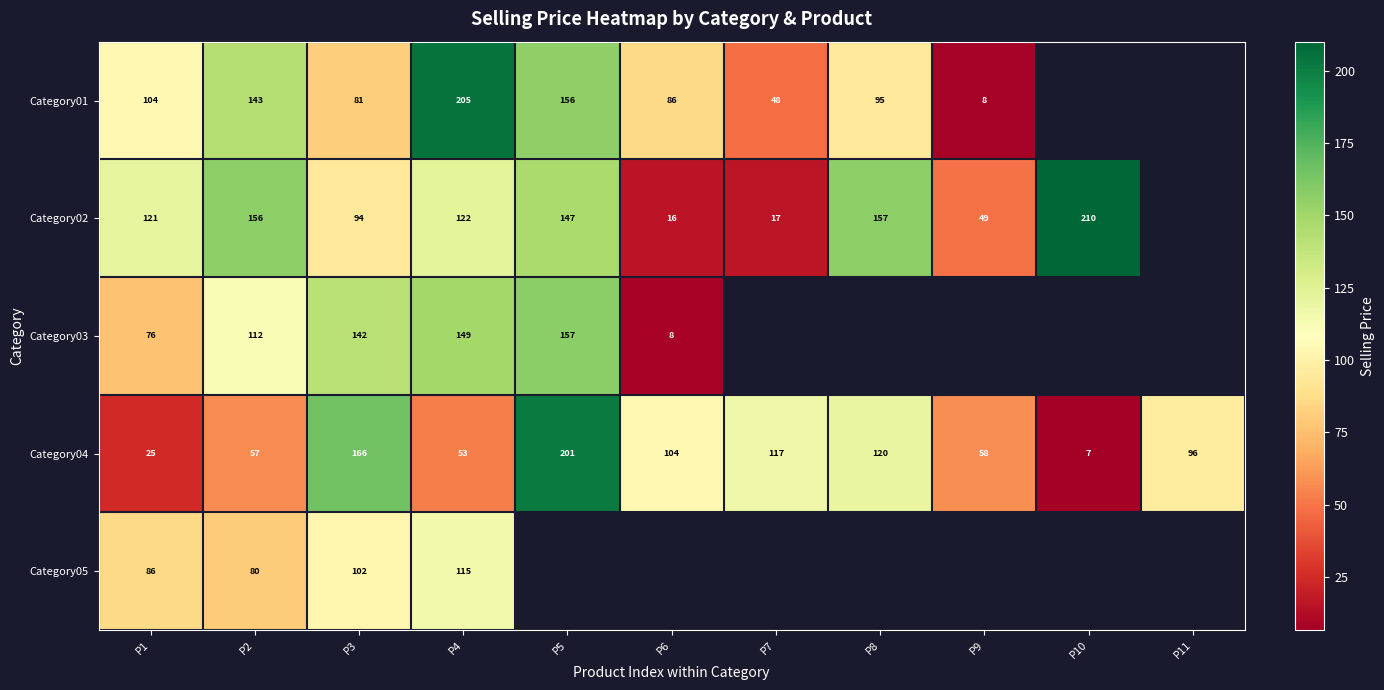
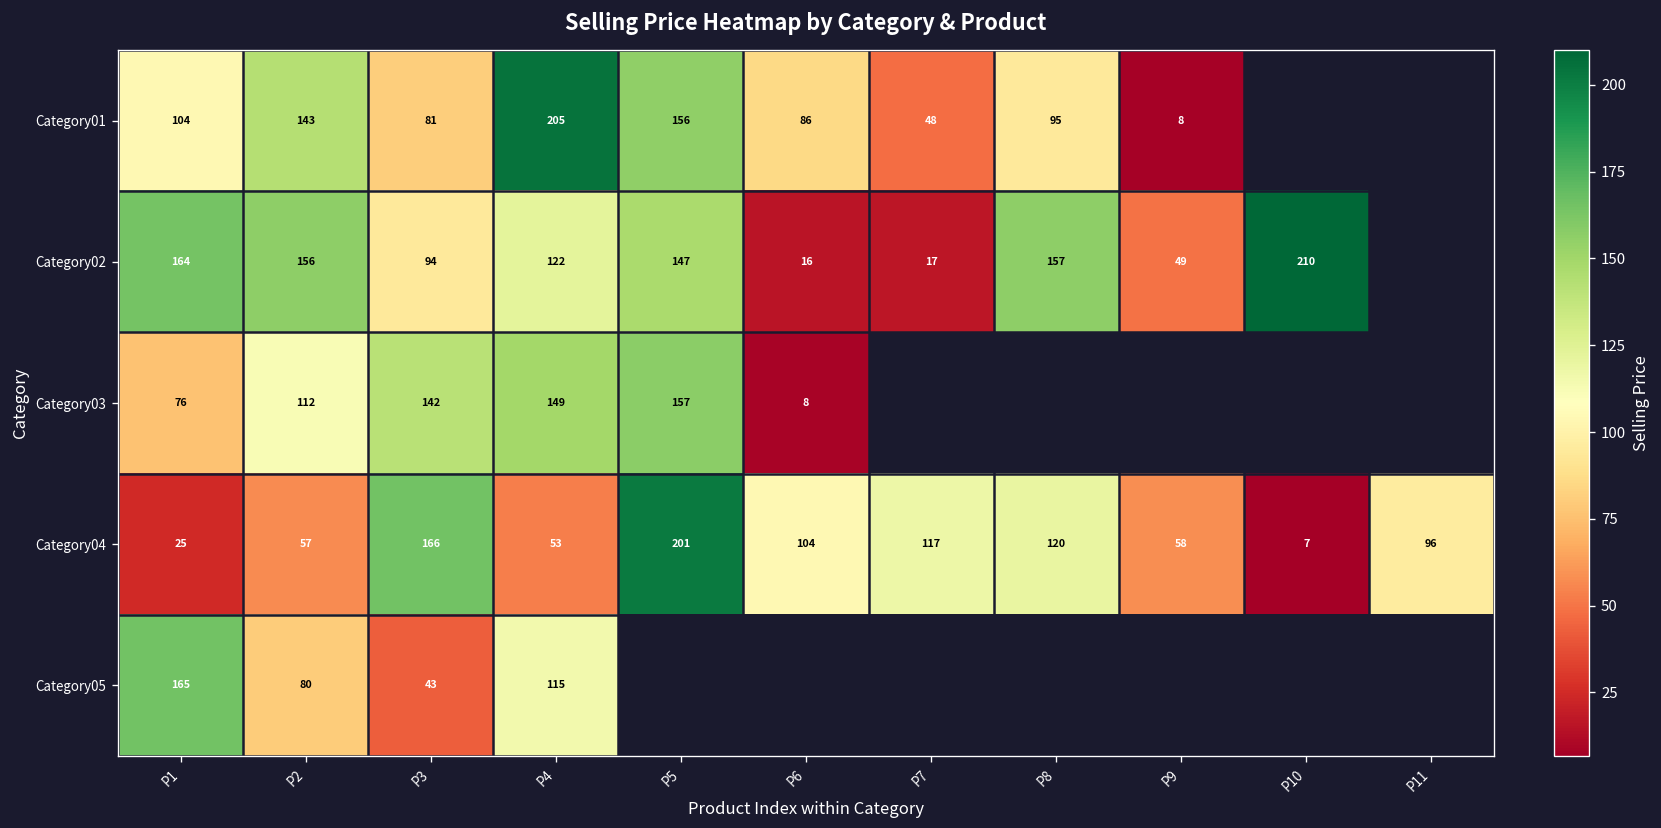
Category02, P1: 121 -> 164
Category05, P1: 86 -> 165
Category05, P3: 102 -> 43
